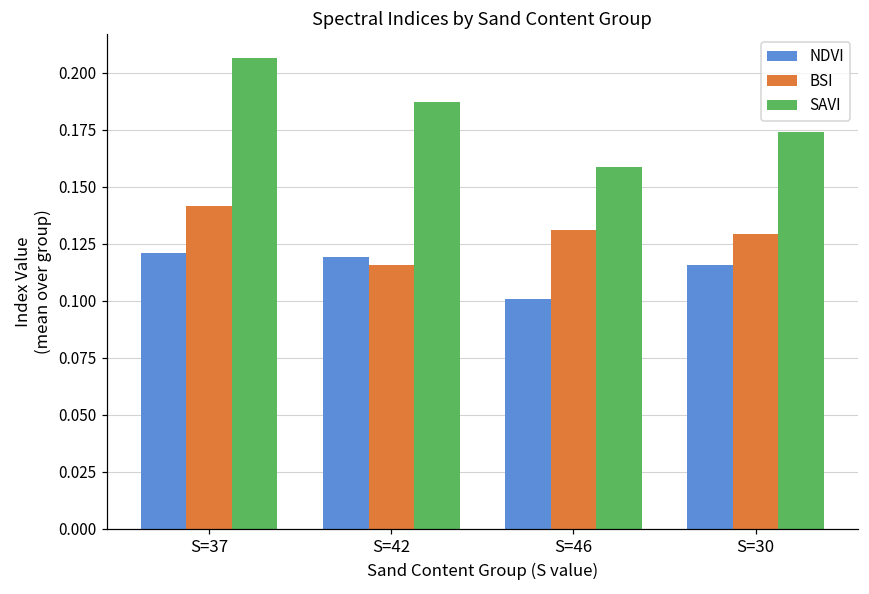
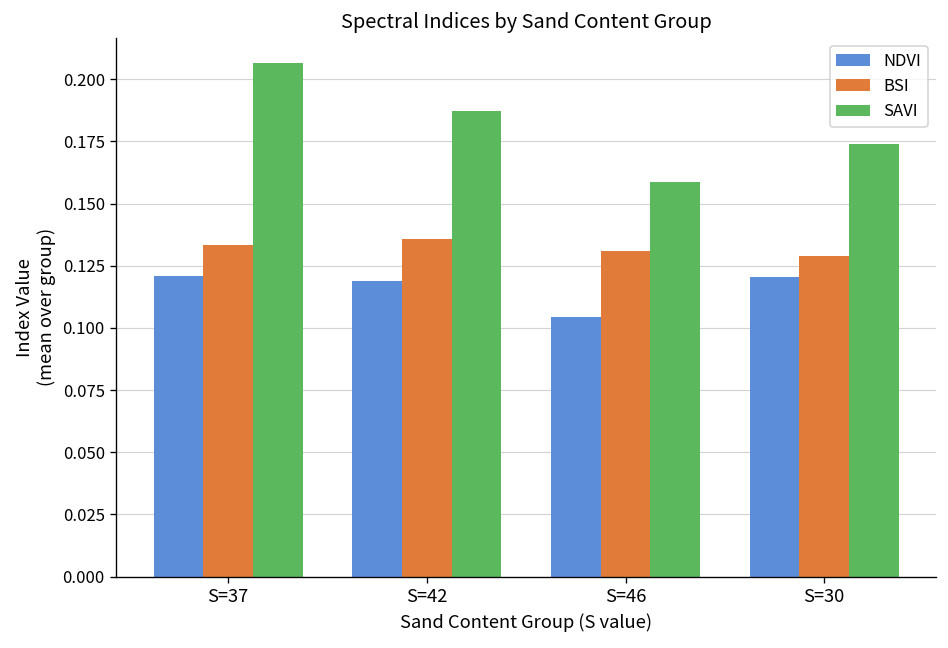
BSI, S=37: 0.142 -> 0.133
BSI, S=42: 0.116 -> 0.136
NDVI, S=46: 0.101 -> 0.104
NDVI, S=30: 0.116 -> 0.121
